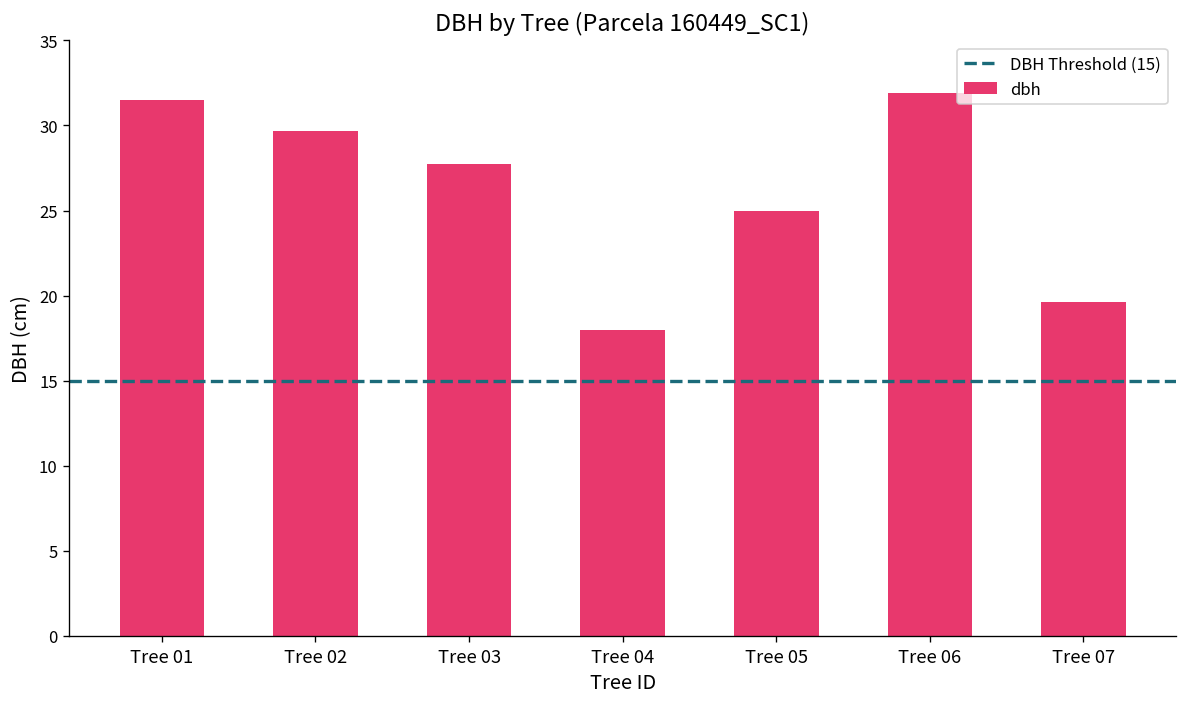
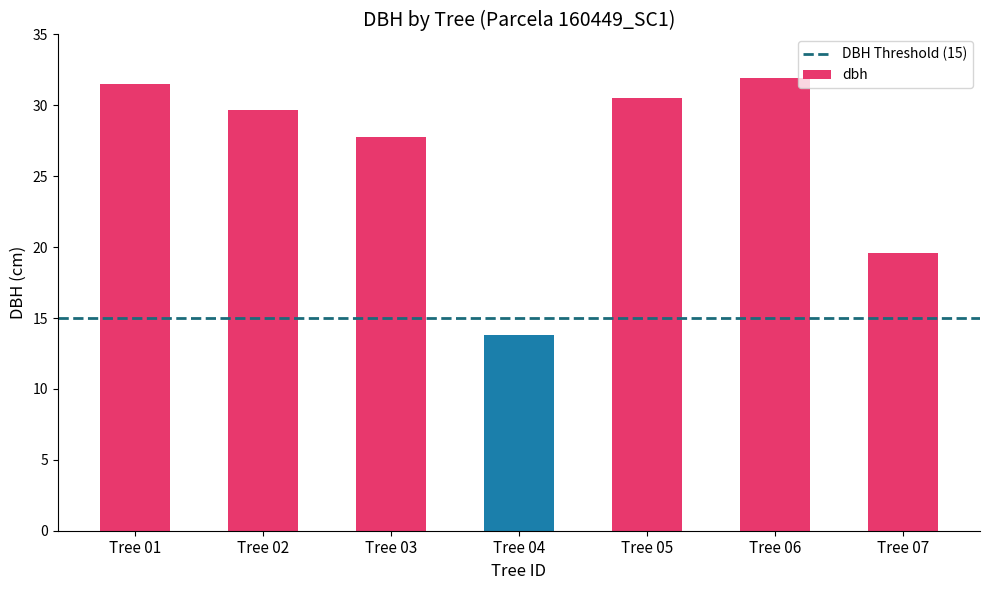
Tree 04: 18.0 -> 13.8
Tree 05: 25.0 -> 30.6
